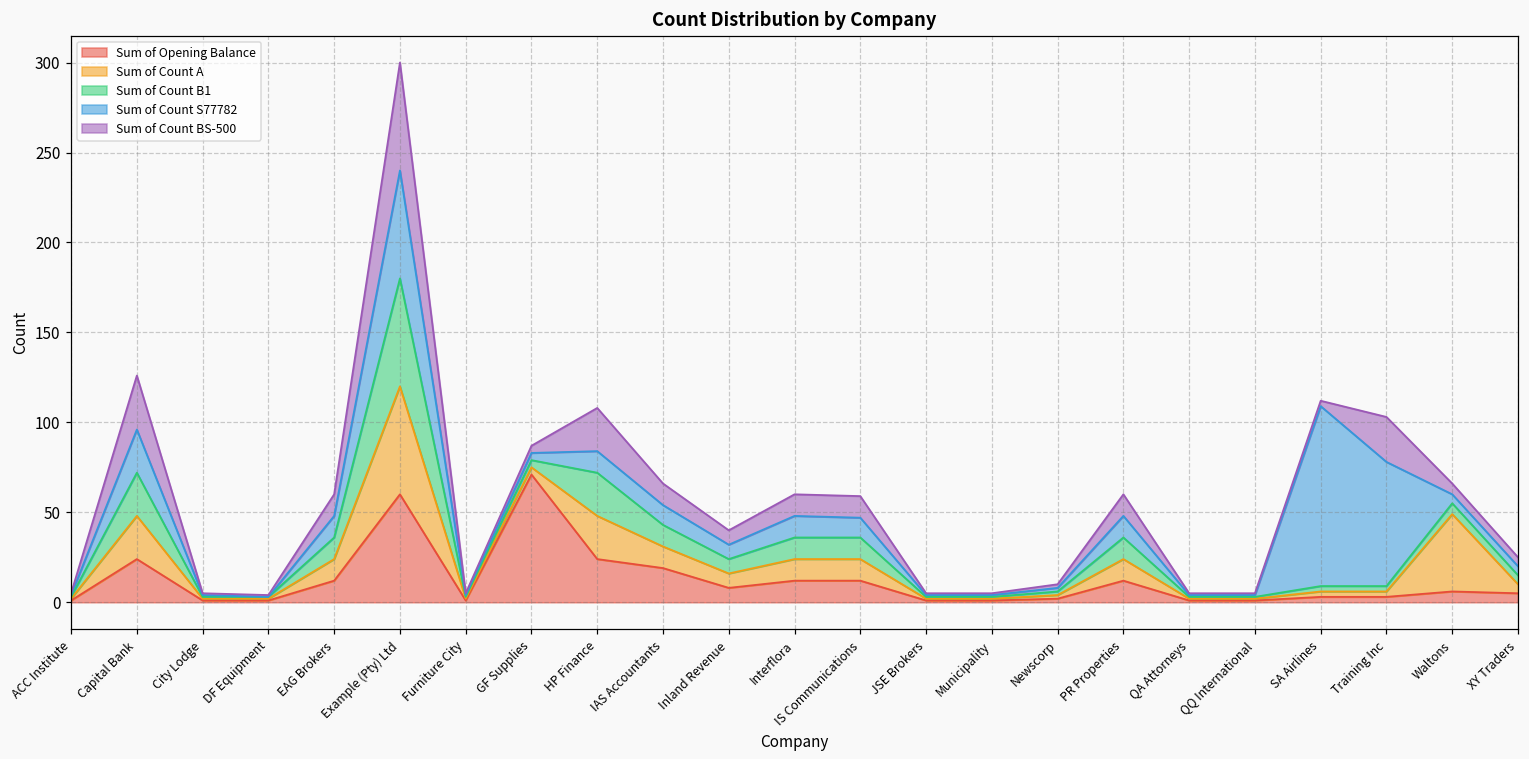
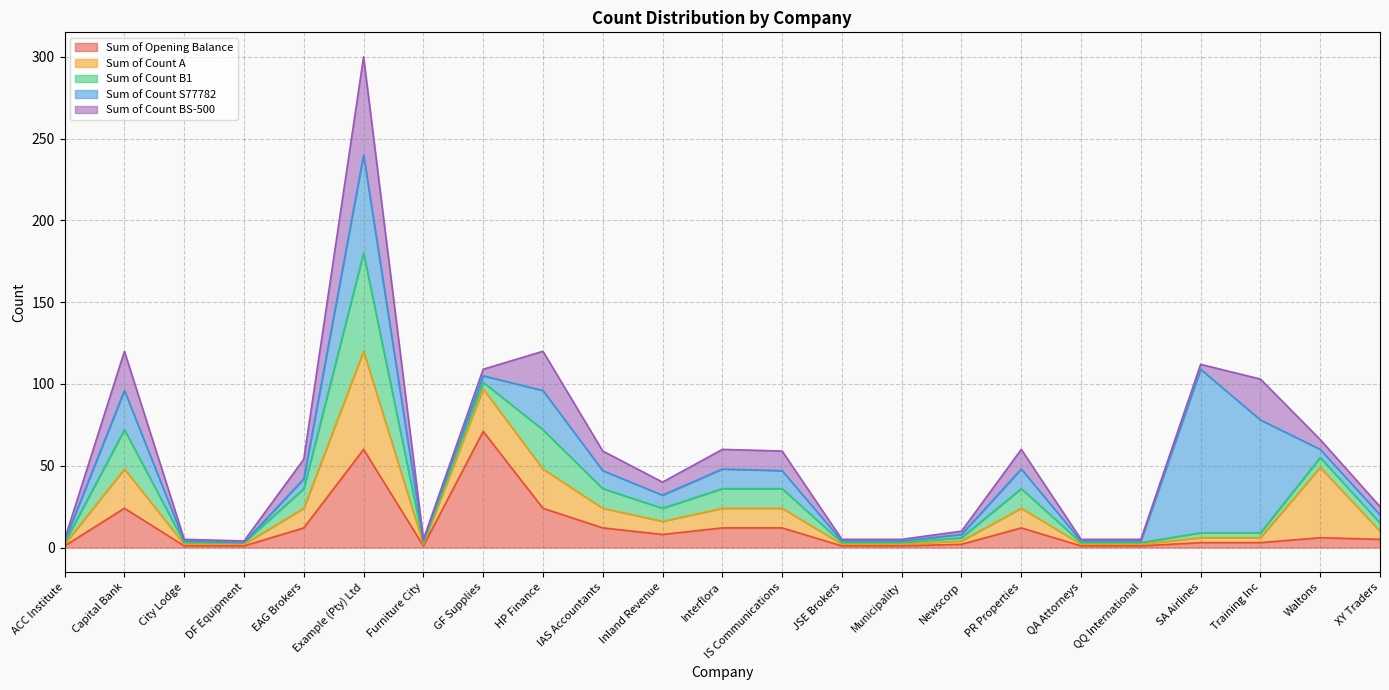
Sum of Count BS-500, Capital Bank: 30 -> 24
Sum of Count S77782, EAG Brokers: 12 -> 6
Sum of Count A, GF Supplies: 4 -> 26
Sum of Count S77782, HP Finance: 12 -> 24
Sum of Opening Balance, IAS Accountants: 19 -> 12
